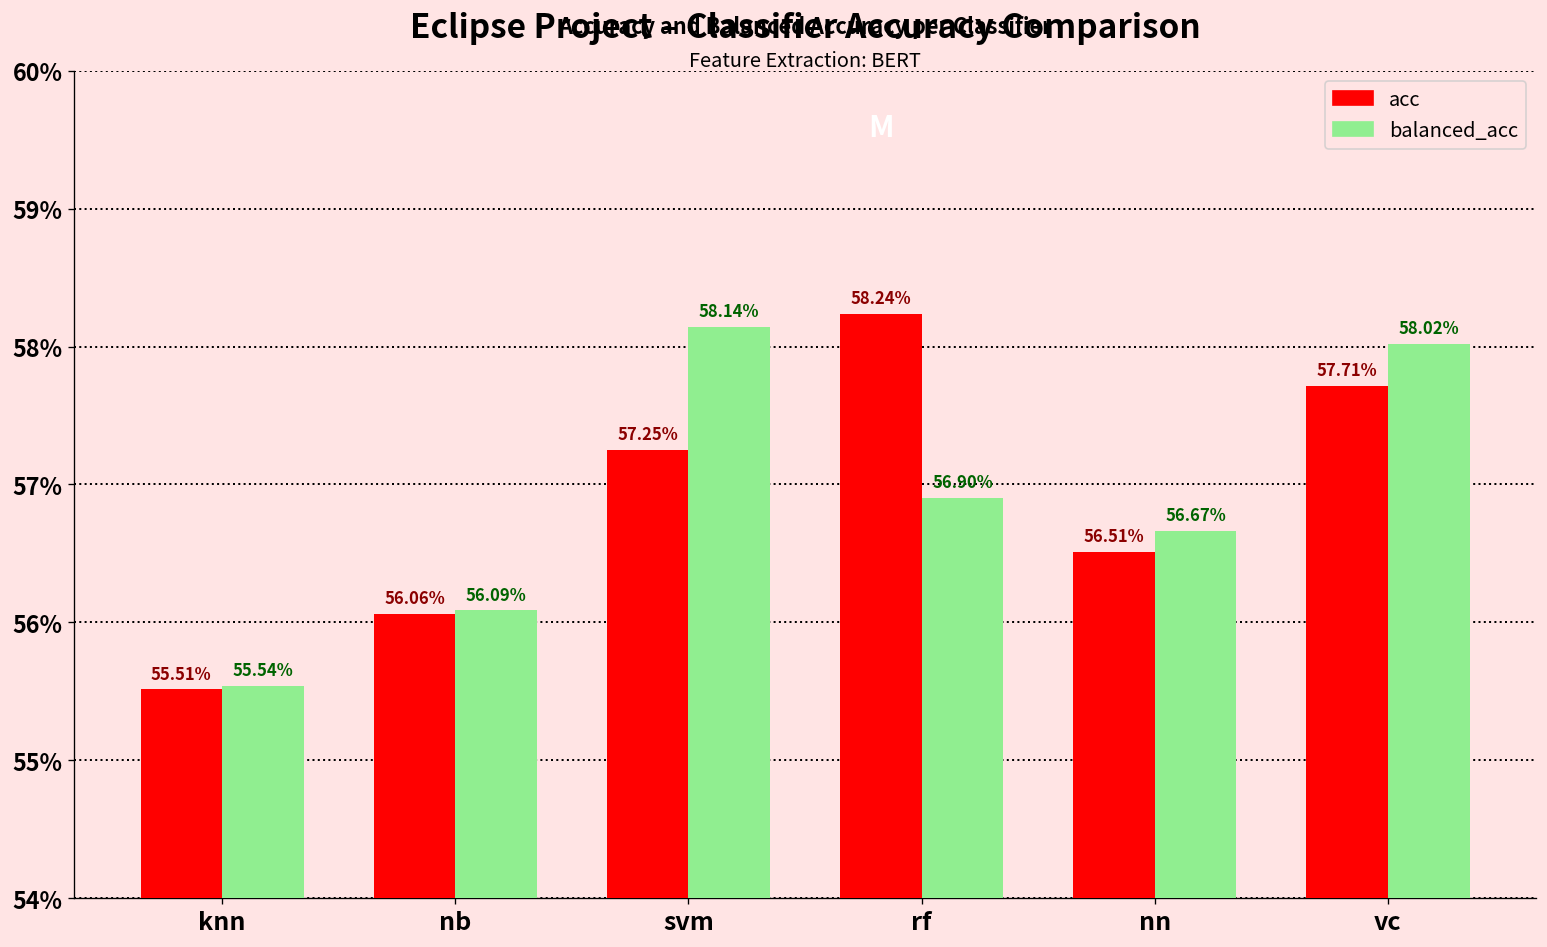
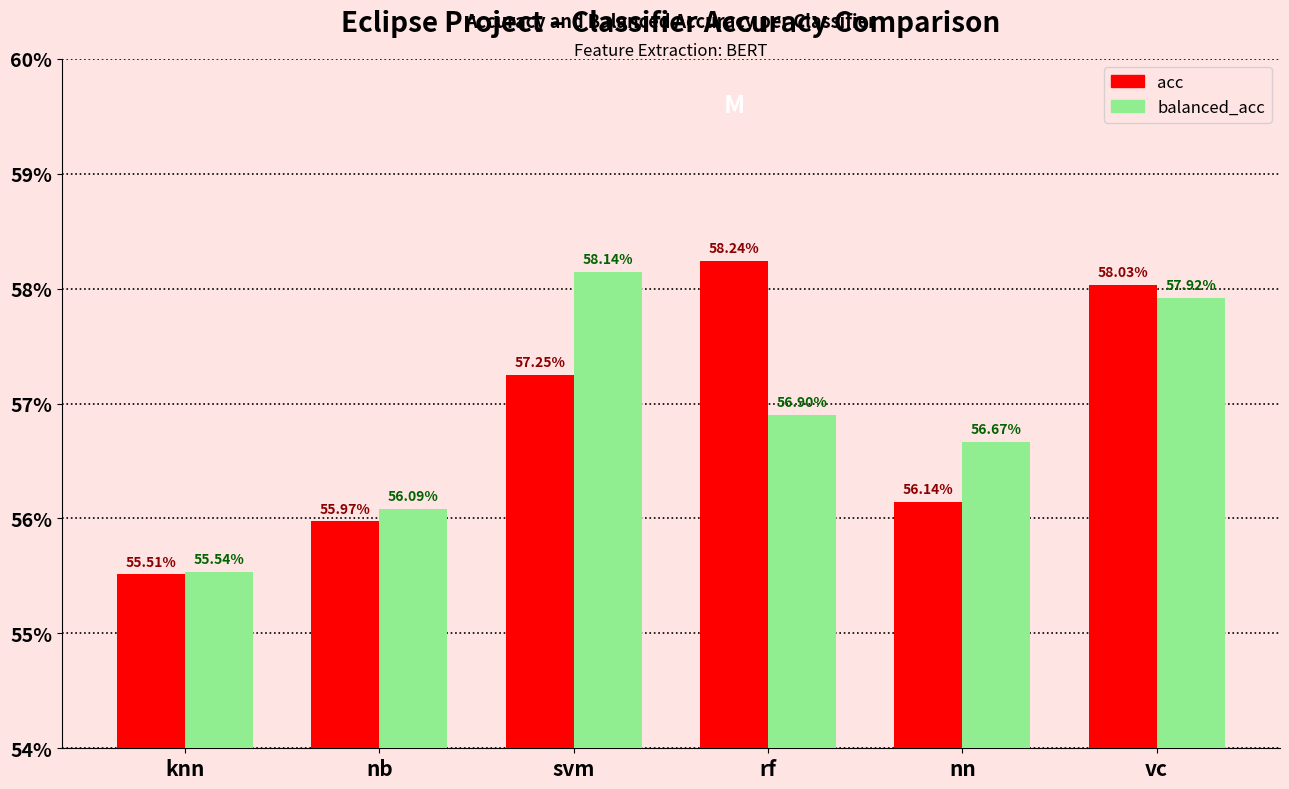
acc, nb: 56.06% -> 55.97%
acc, nn: 56.51% -> 56.14%
acc, vc: 57.71% -> 58.03%
balanced_acc, vc: 58.02% -> 57.92%
